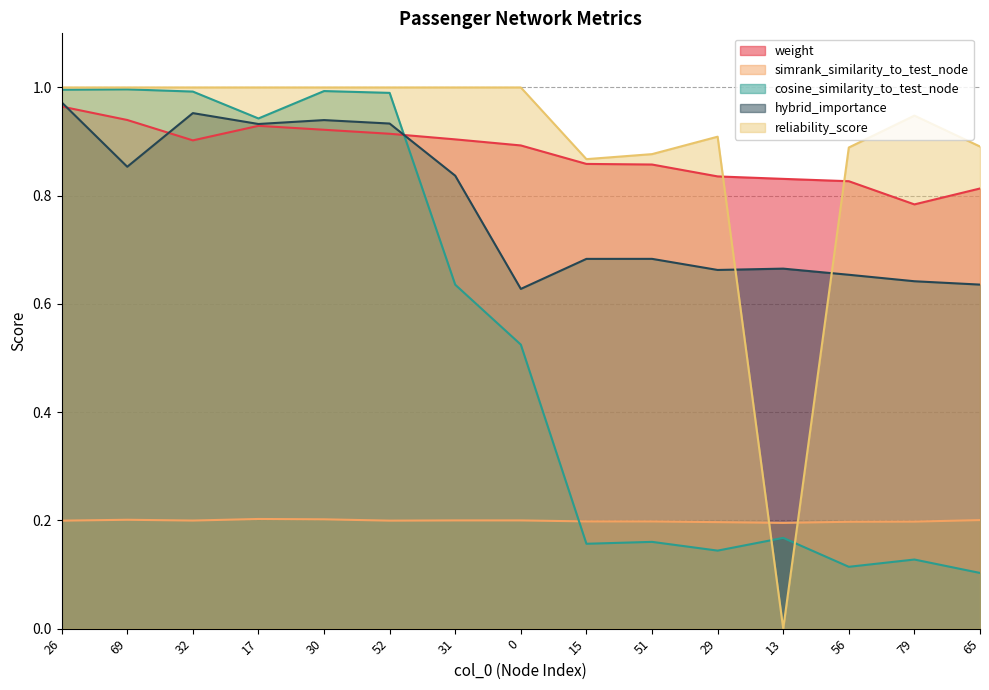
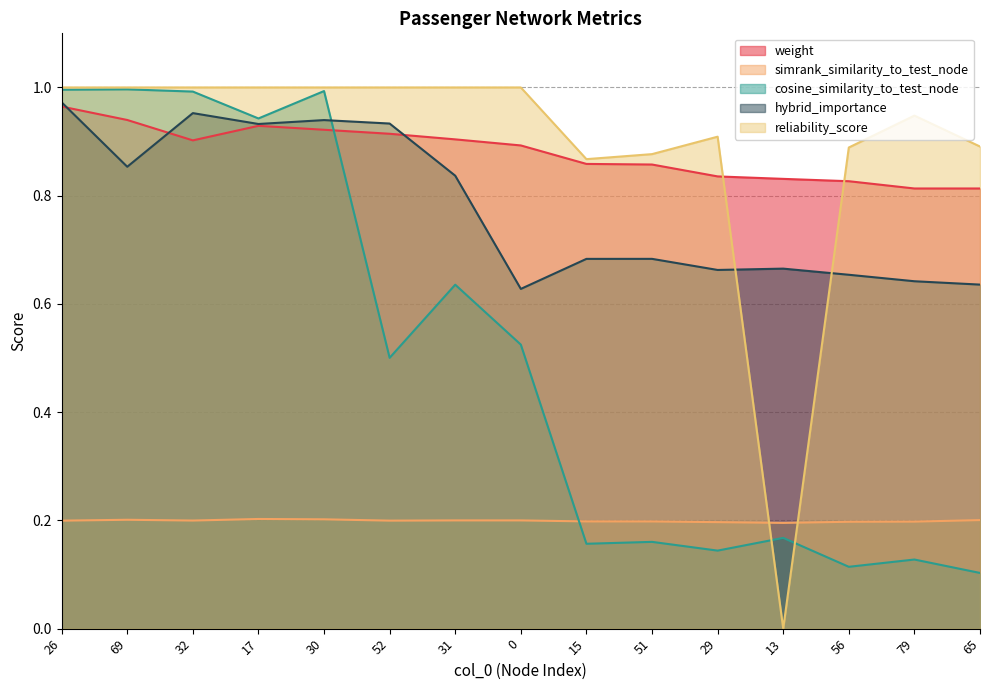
cosine_similarity_to_test_node, 52: 0.99 -> 0.50
weight, 79: 0.78 -> 0.81
